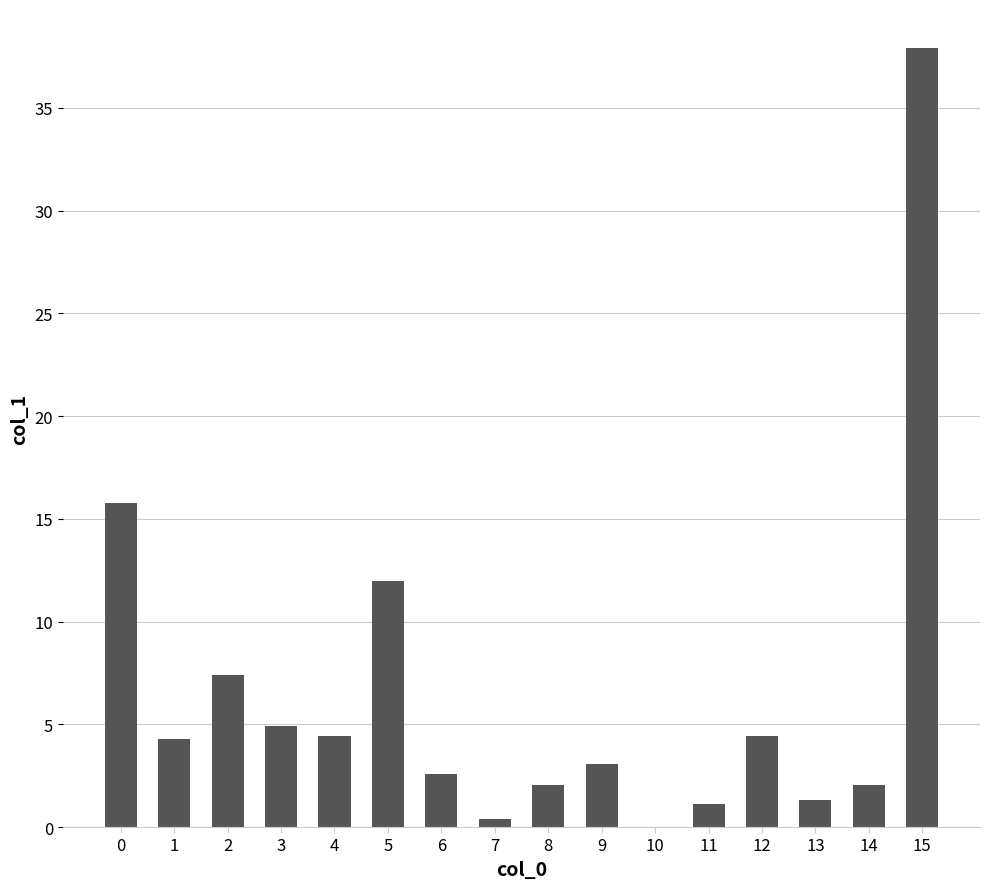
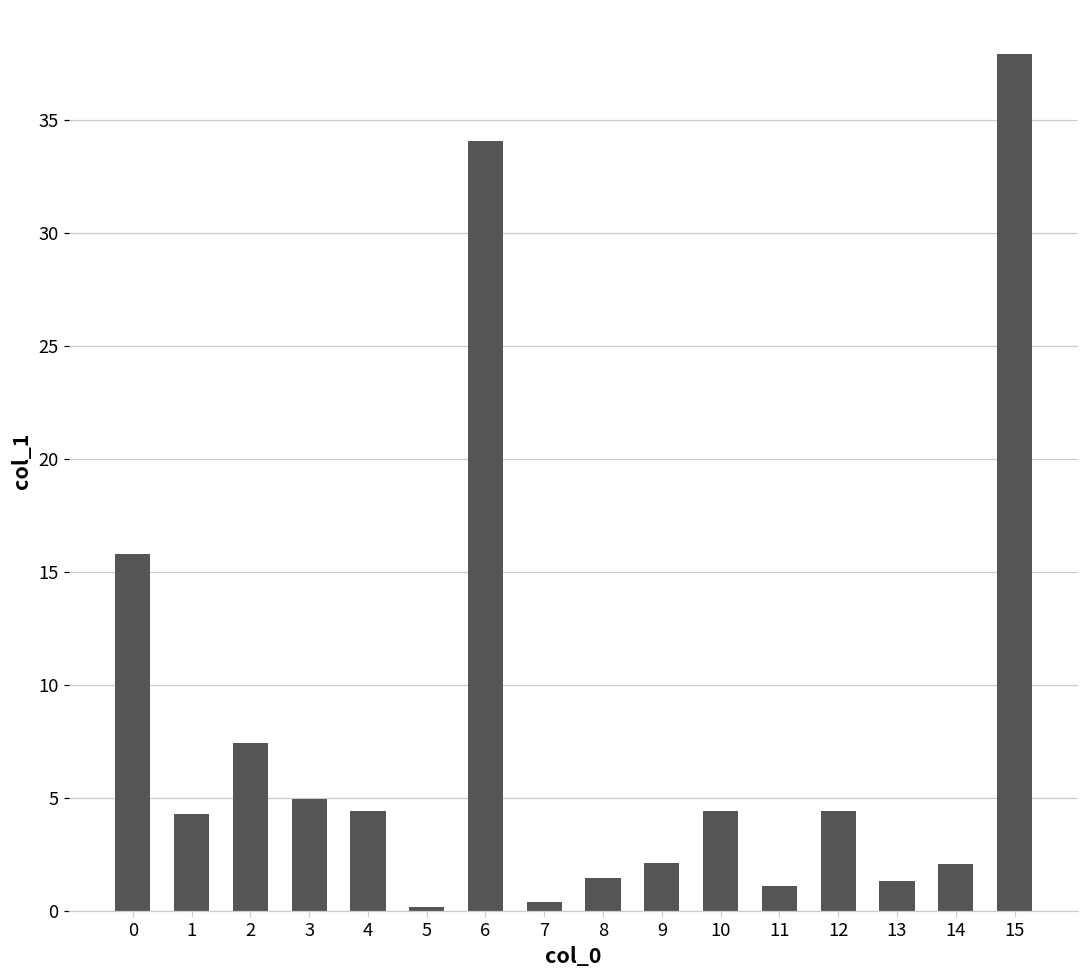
5: 12.0 -> 0.2
6: 2.6 -> 34.1
8: 2.0 -> 1.5
9: 3.1 -> 2.1
10: 0.0 -> 4.4
